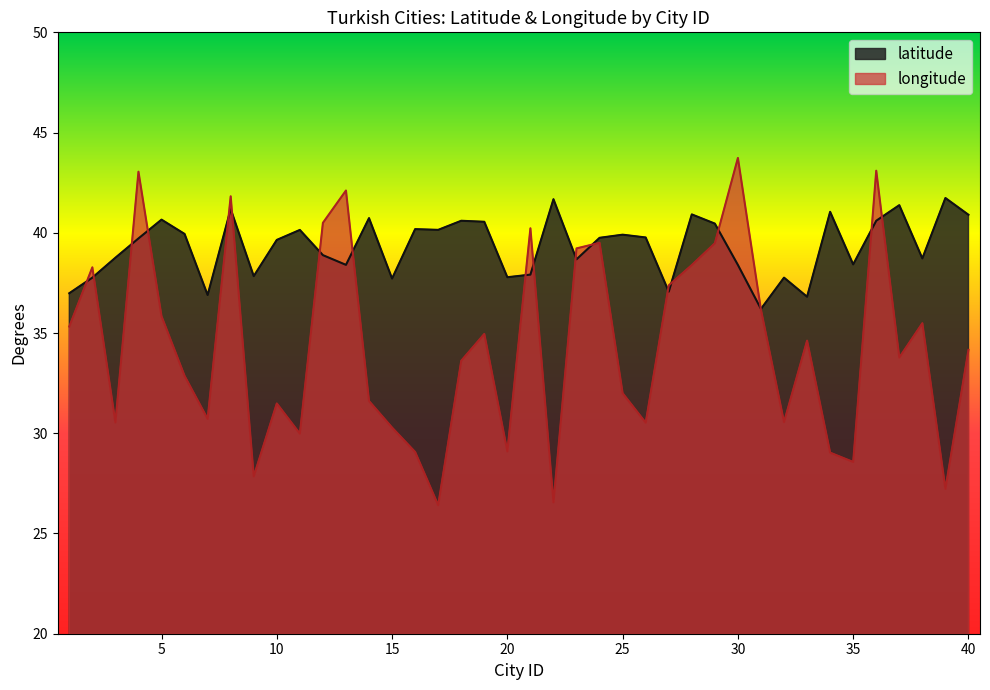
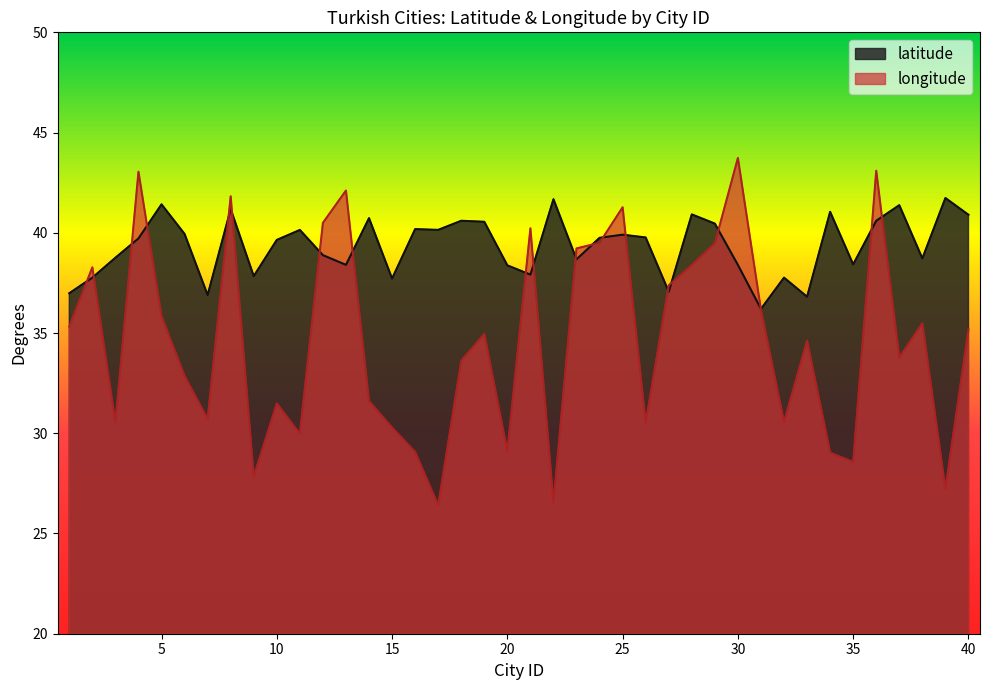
latitude, 5: 40.7 -> 41.4
latitude, 20: 37.8 -> 38.4
longitude, 25: 32.0 -> 41.3
longitude, 40: 34.2 -> 35.2
